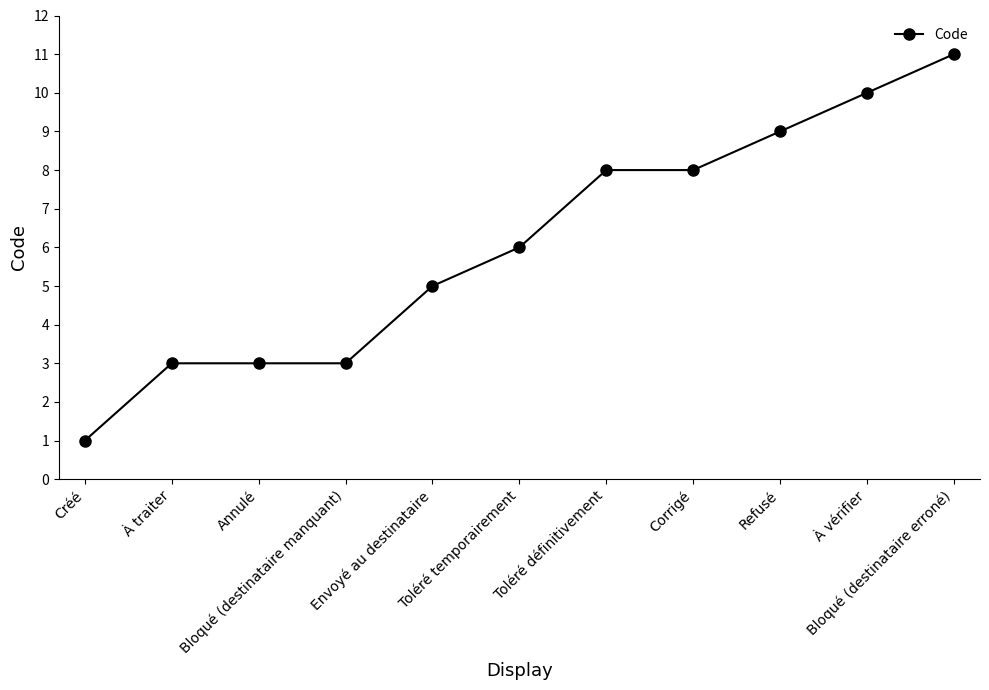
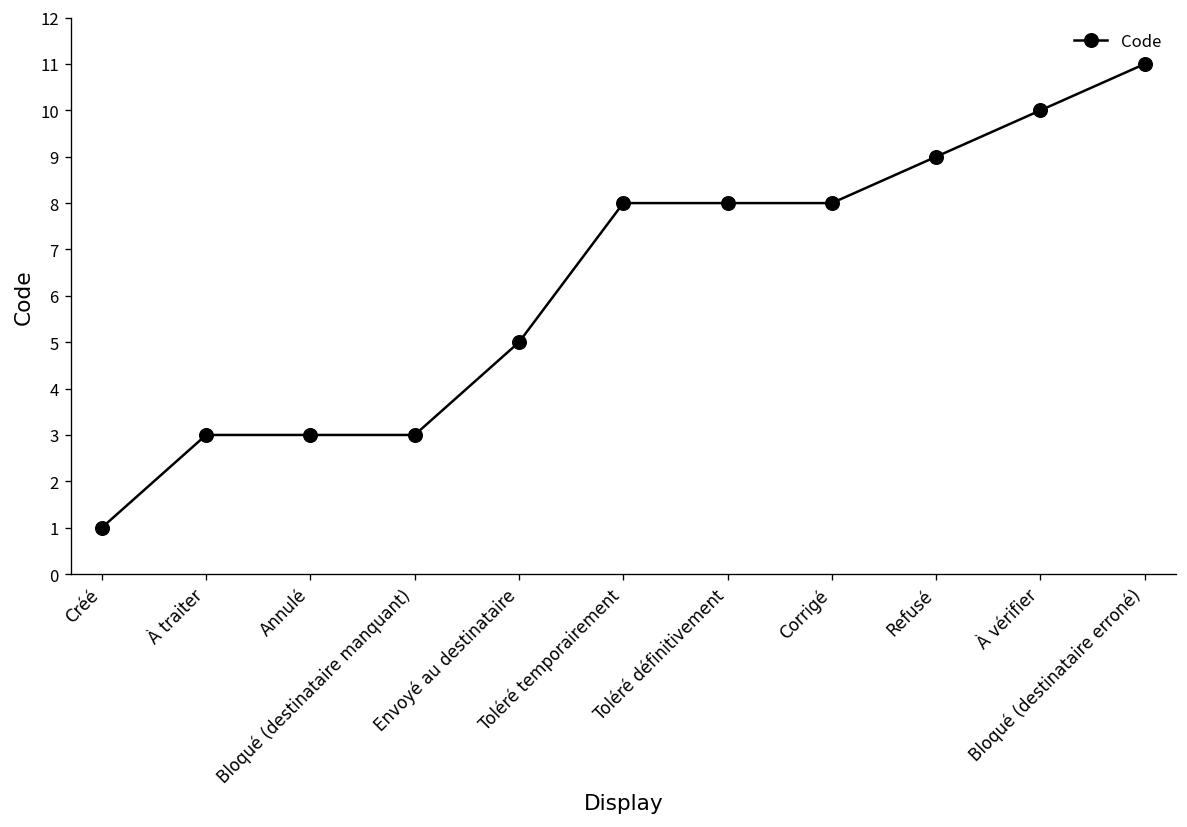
Toléré temporairement: 6 -> 8
